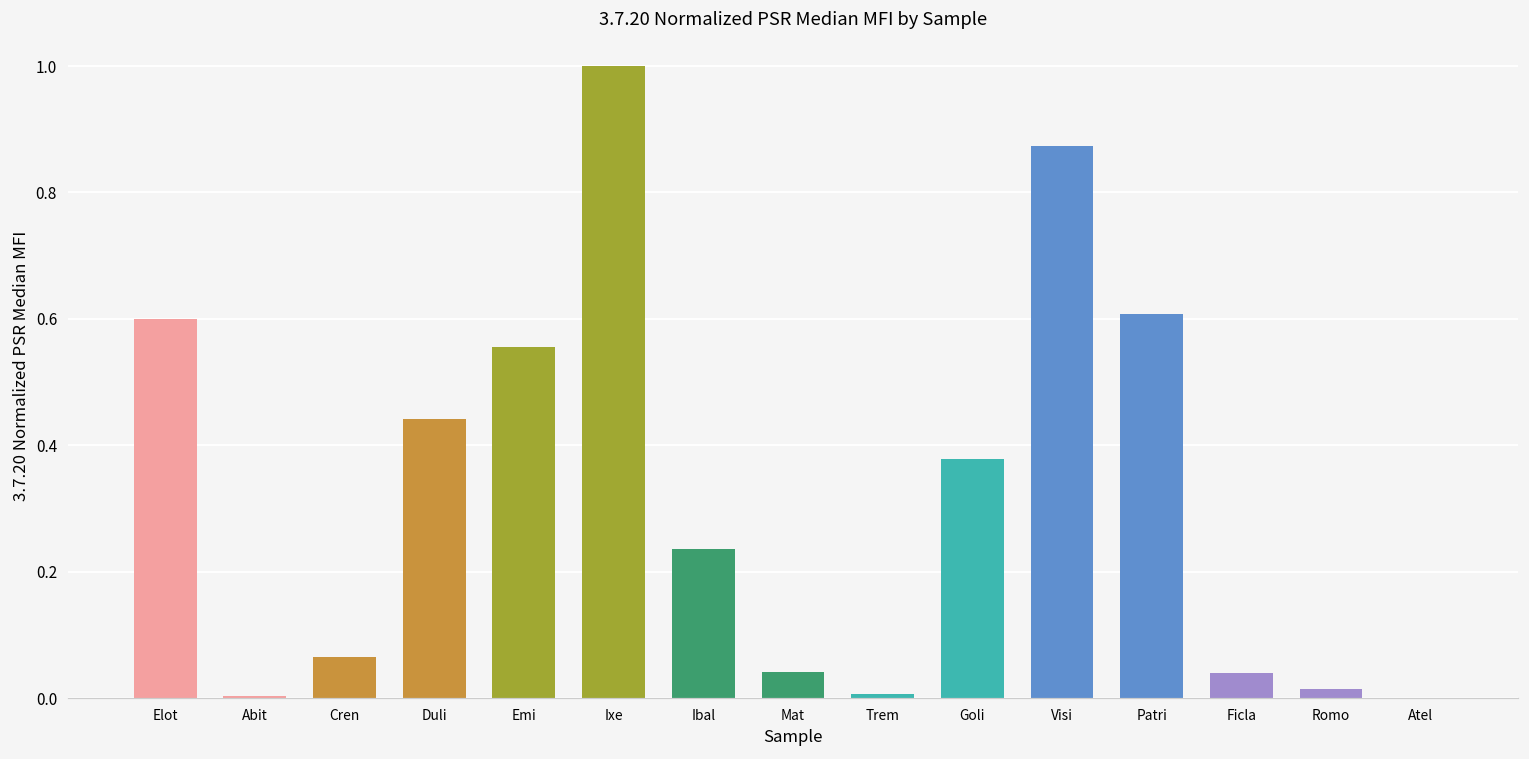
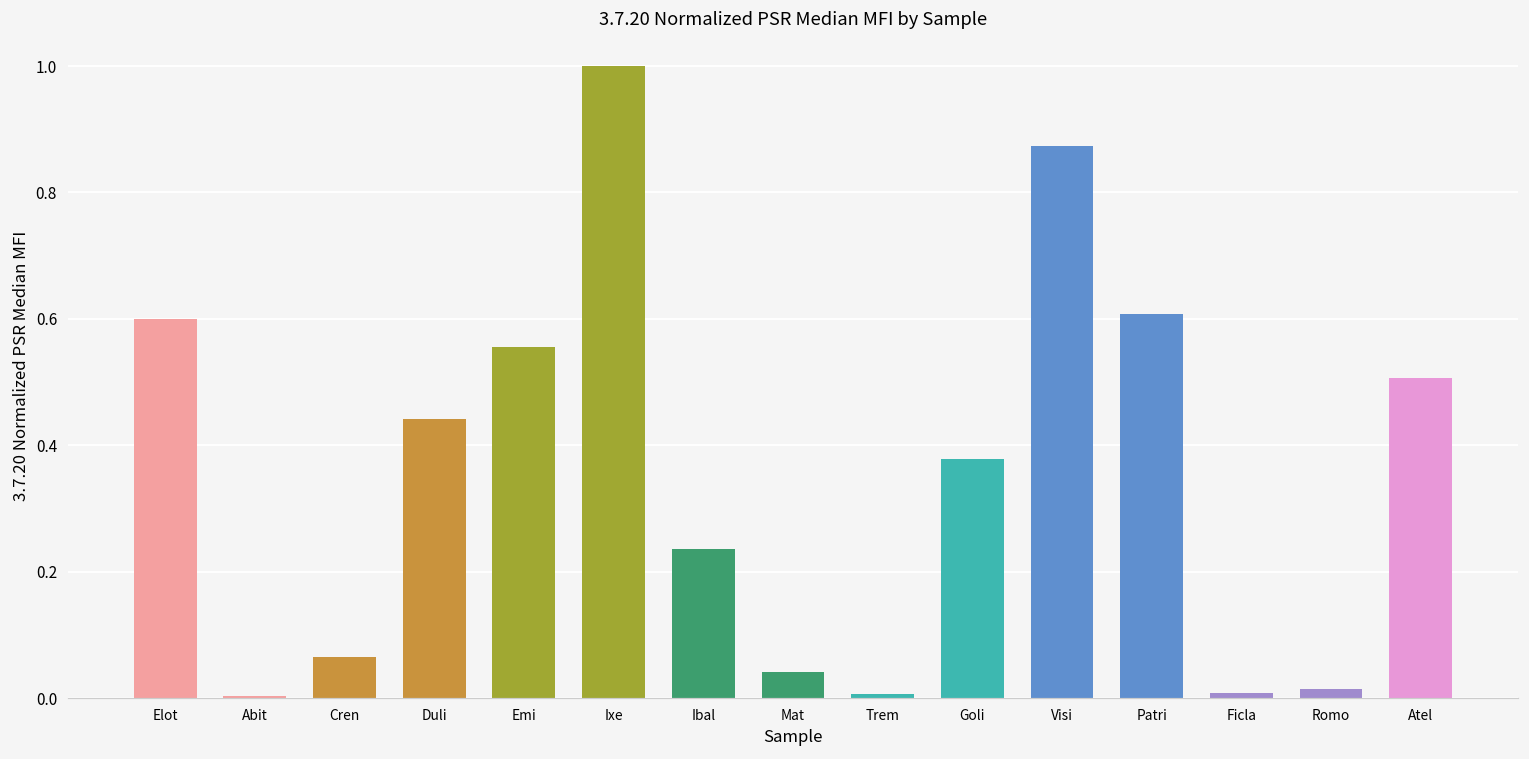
Ficla: 0.04 -> 0.01
Atel: 0.00 -> 0.51
